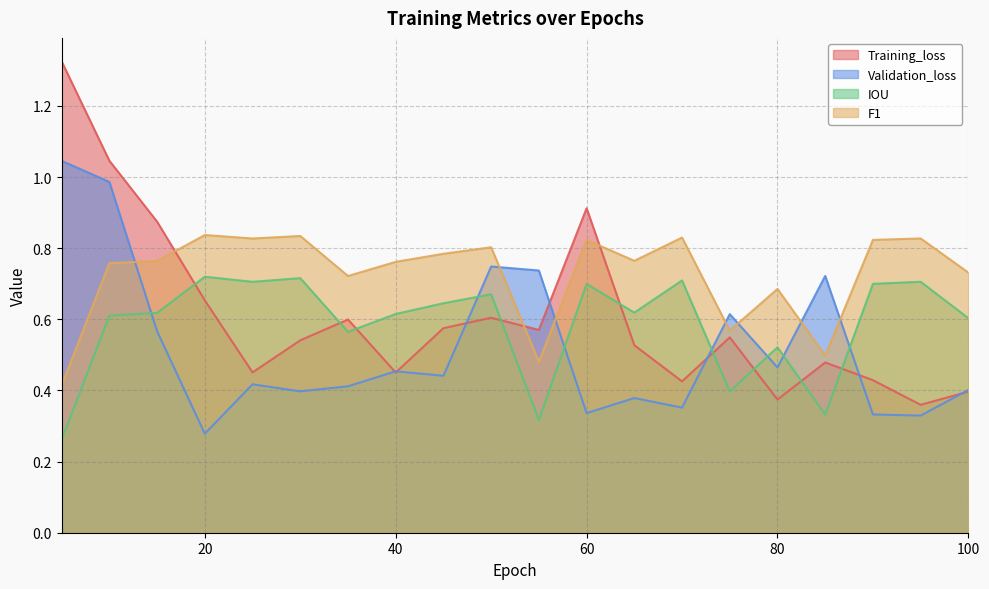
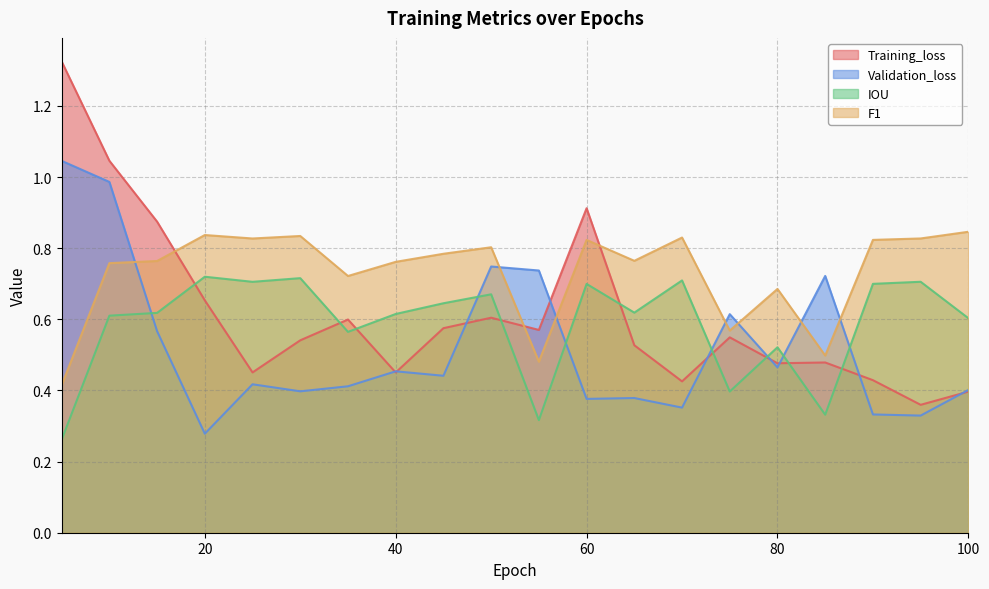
Validation_loss, 60: 0.34 -> 0.38
Training_loss, 80: 0.37 -> 0.48
F1, 100: 0.73 -> 0.85
